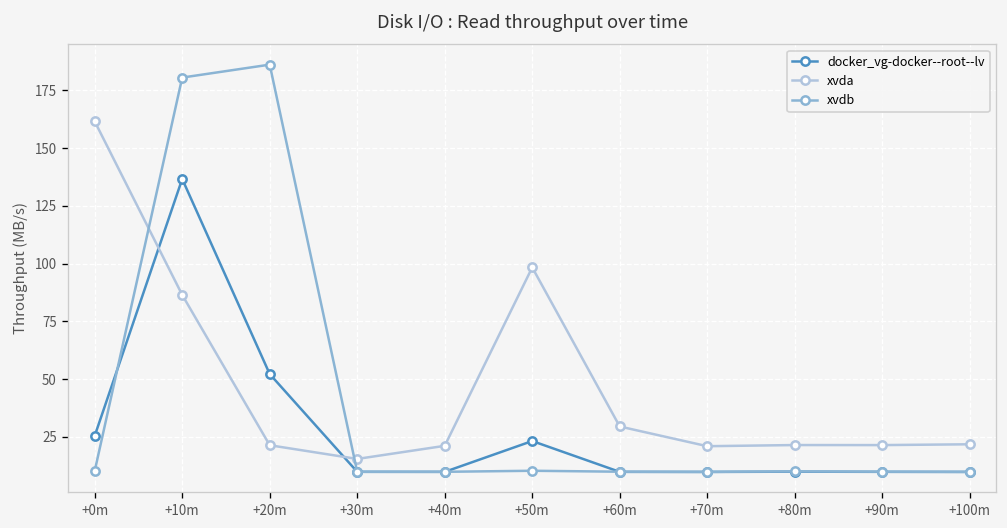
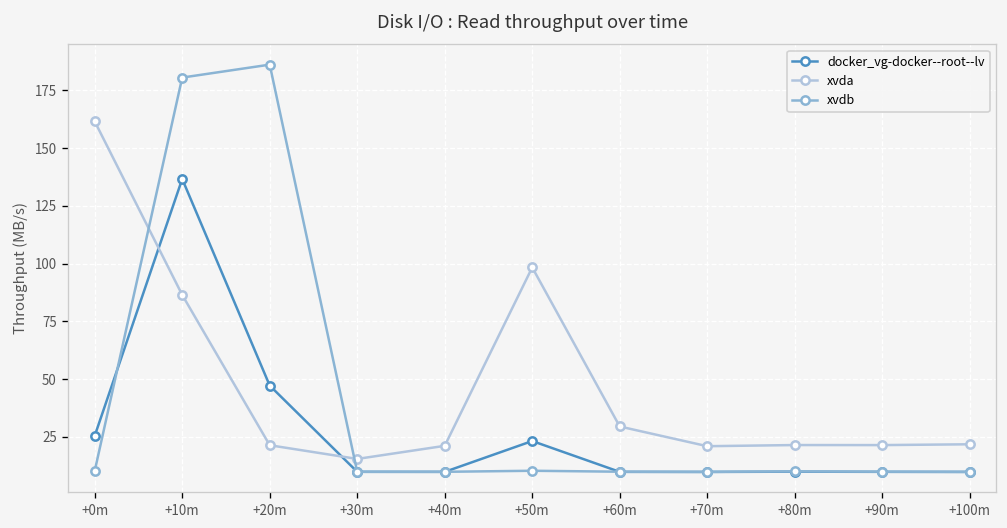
docker_vg-docker--root--lv, +20m: 52 -> 47
